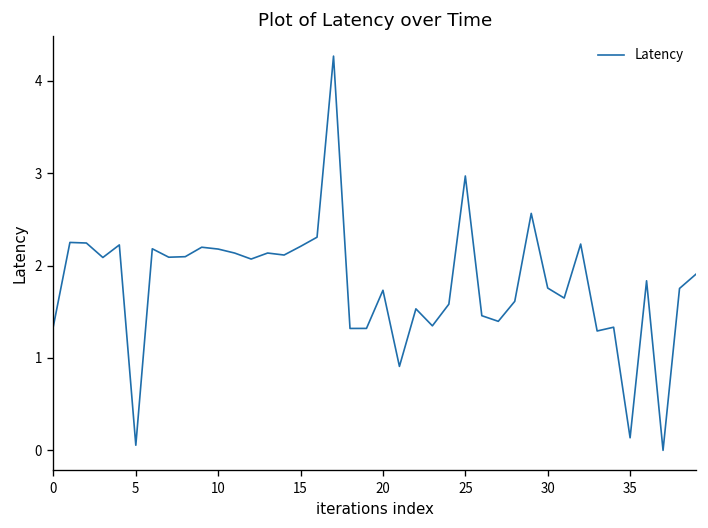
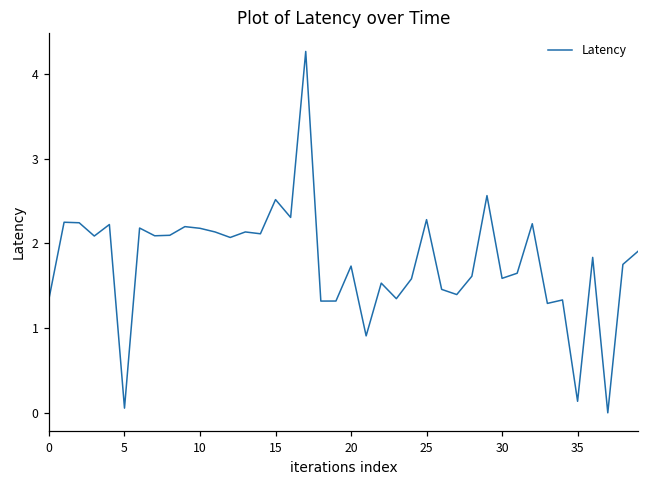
15: 2.2 -> 2.5
25: 3.0 -> 2.3
30: 1.8 -> 1.6
